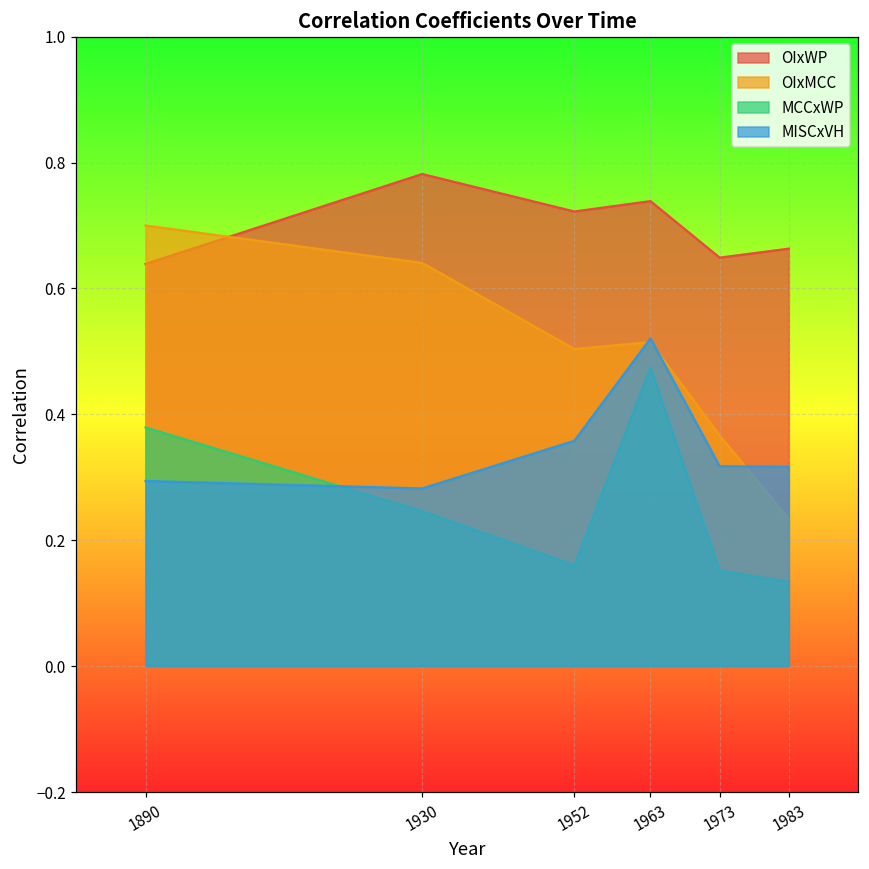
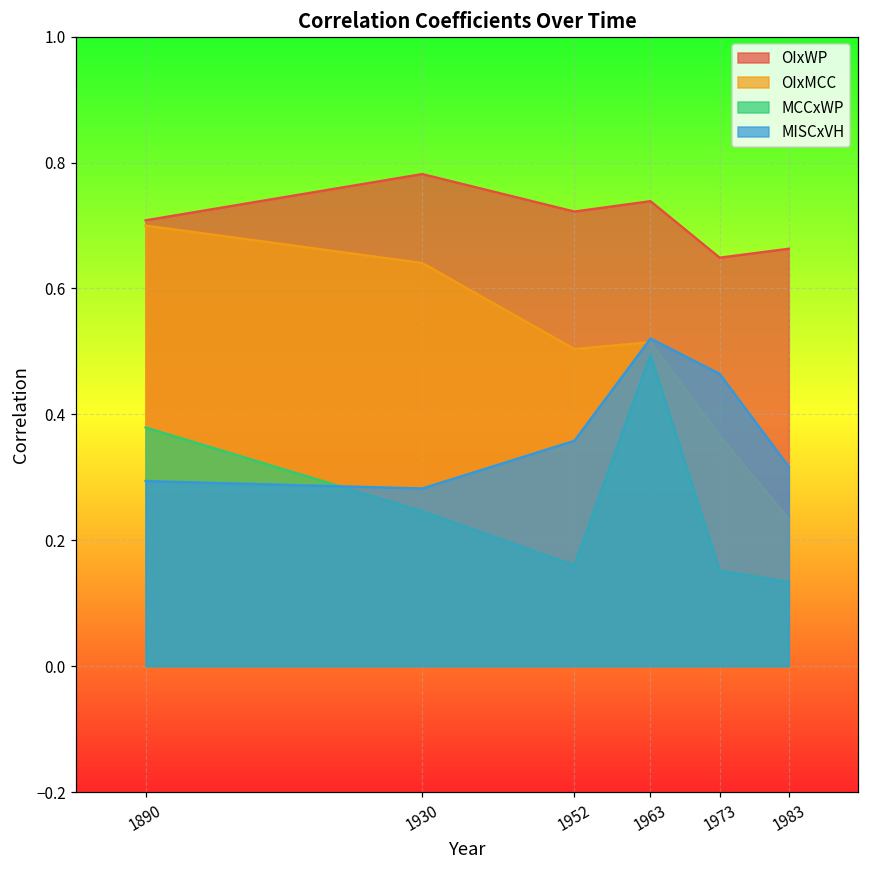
OIxWP, 1890: 0.64 -> 0.71
MCCxWP, 1963: 0.47 -> 0.49
MISCxVH, 1973: 0.32 -> 0.46
